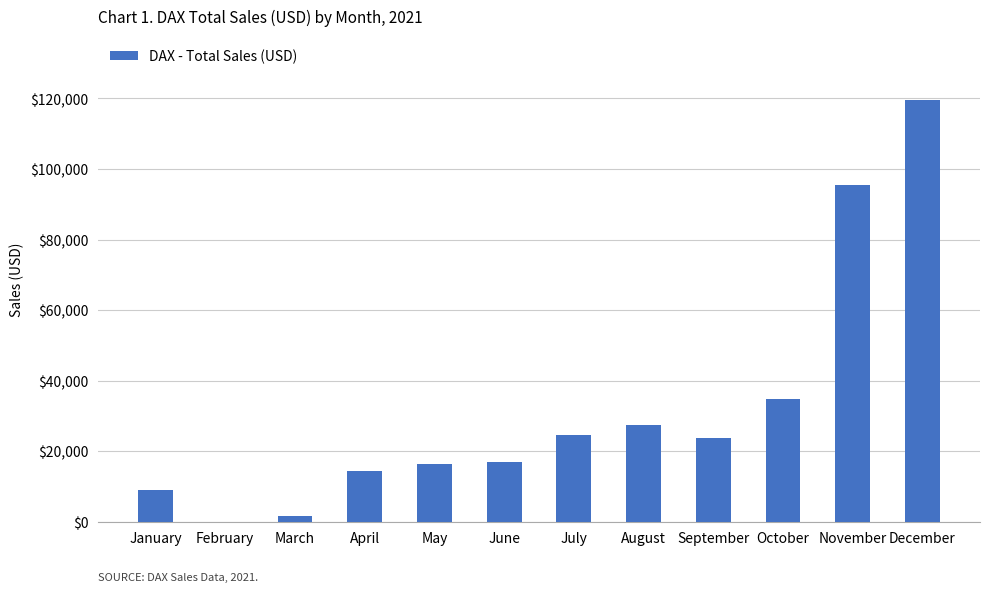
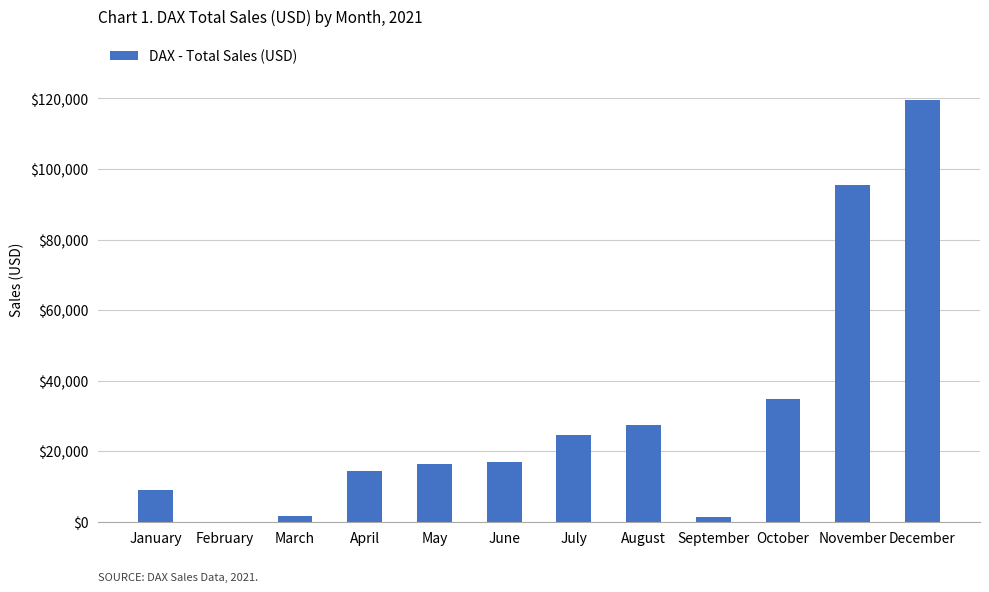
September: $24,000 -> $1,000
